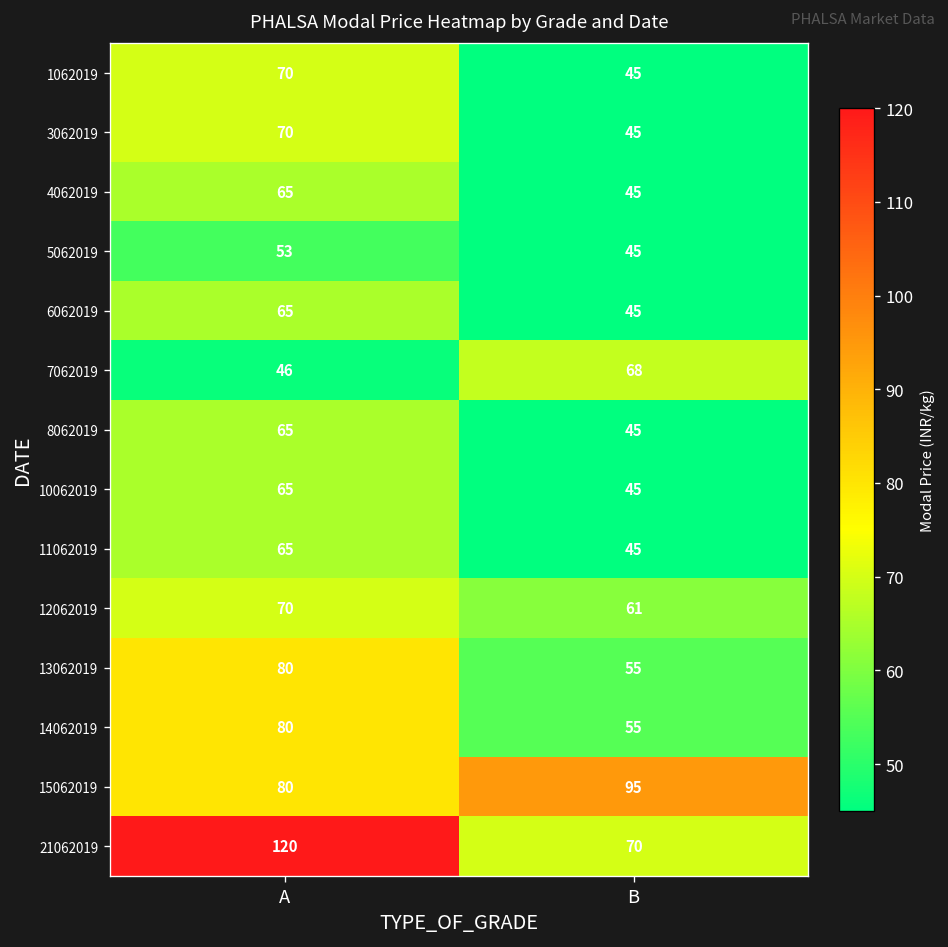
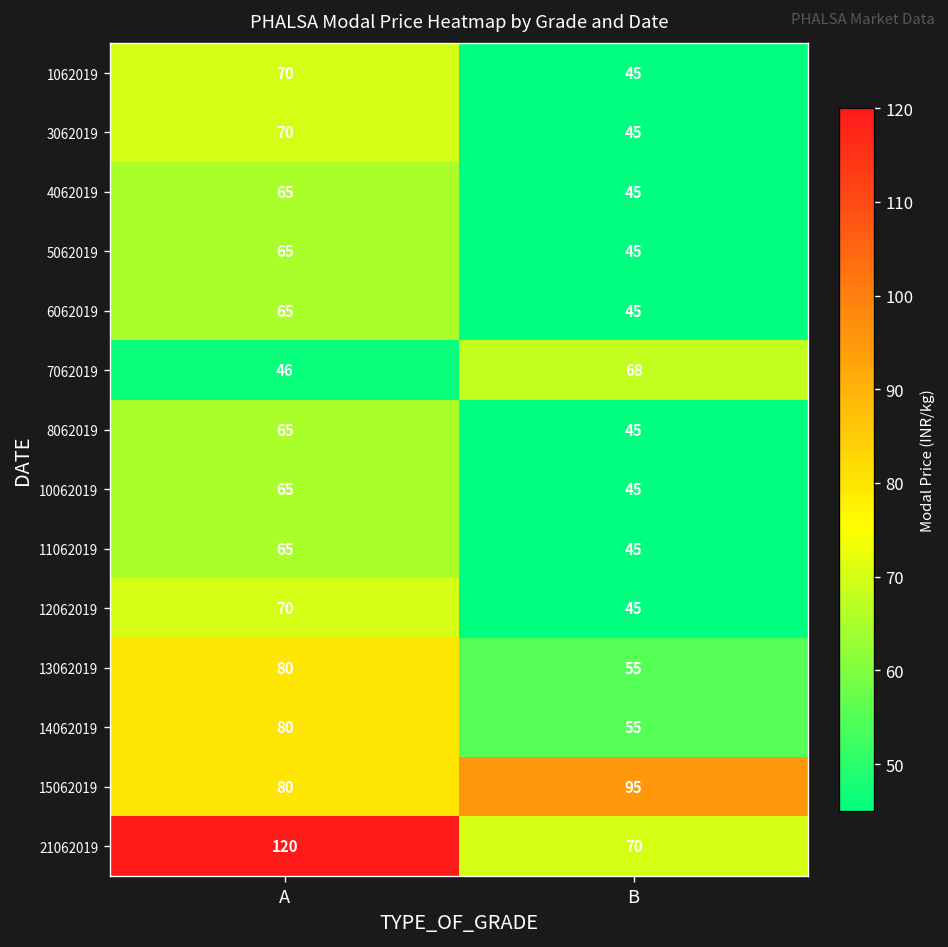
5062019, A: 53 -> 65
12062019, B: 61 -> 45
